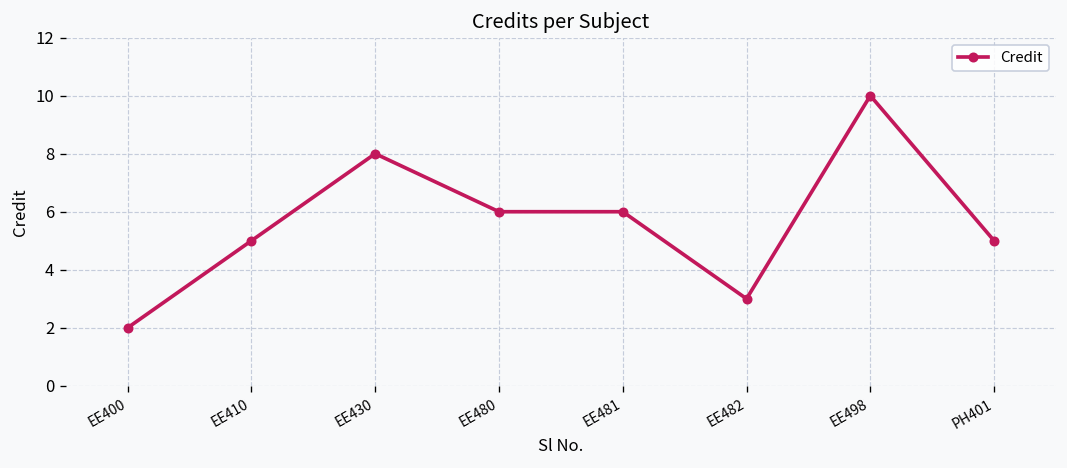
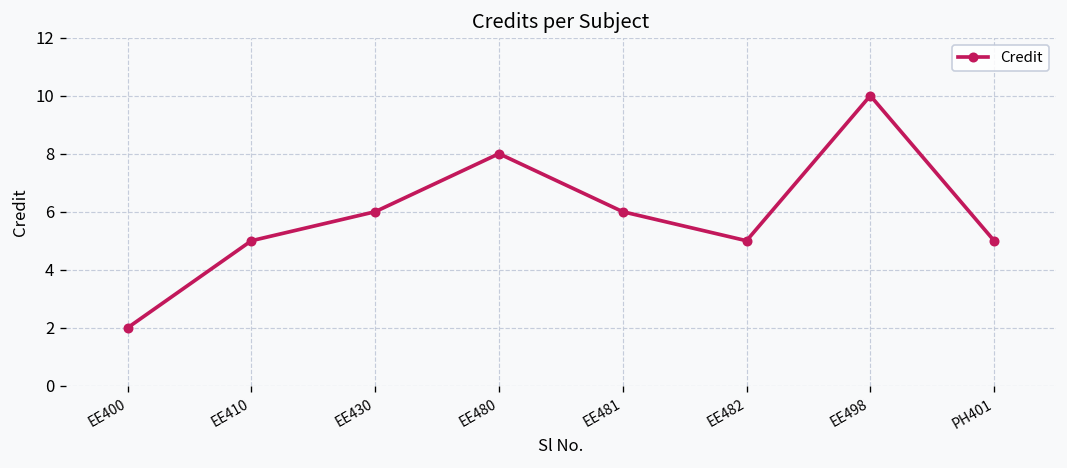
EE430: 8 -> 6
EE480: 6 -> 8
EE482: 3 -> 5
